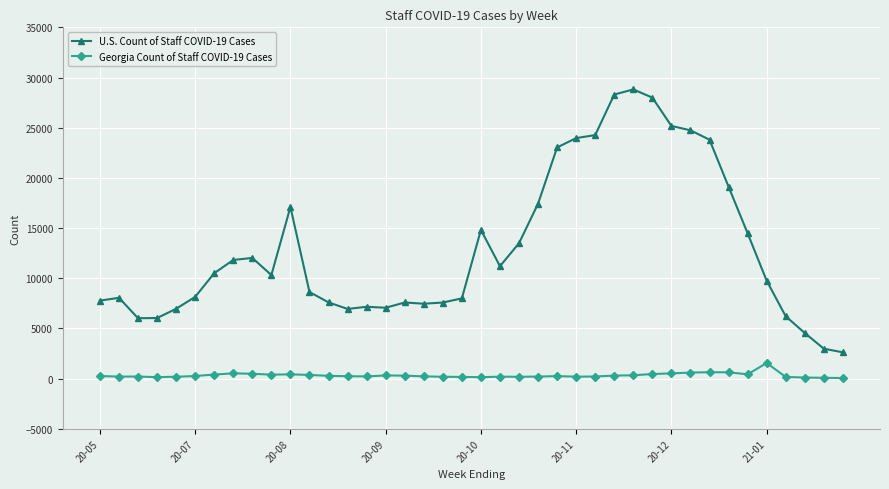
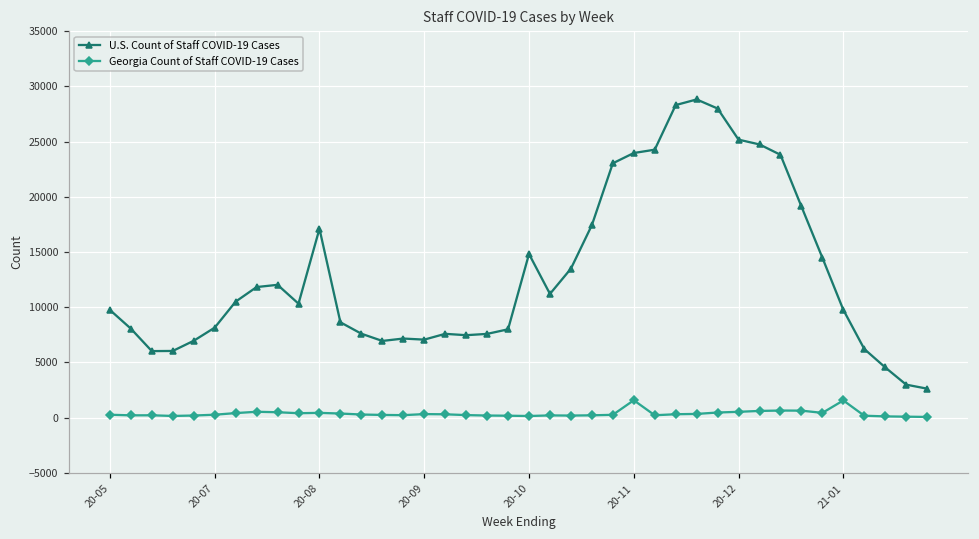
U.S. Count of Staff COVID-19 Cases, 20-05: 7800 -> 9700
Georgia Count of Staff COVID-19 Cases, 20-11: 200 -> 1600
